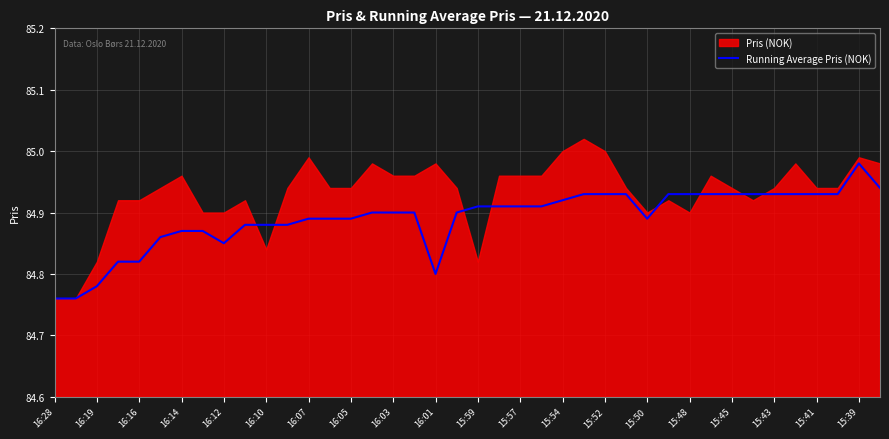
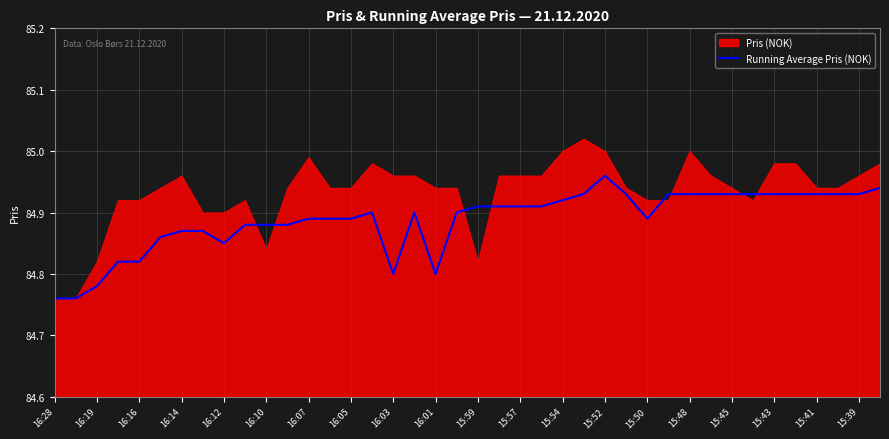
Running Average Pris (NOK), 16:03: 84.9 -> 84.8
Pris (NOK), 16:01: 84.98 -> 84.94
Running Average Pris (NOK), 15:52: 84.93 -> 84.96
Pris (NOK), 15:50: 84.90 -> 84.92
Pris (NOK), 15:48: 84.9 -> 85.0
Pris (NOK), 15:43: 84.94 -> 84.98
Running Average Pris (NOK), 15:39: 84.98 -> 84.93
Pris (NOK), 15:39: 84.99 -> 84.96
